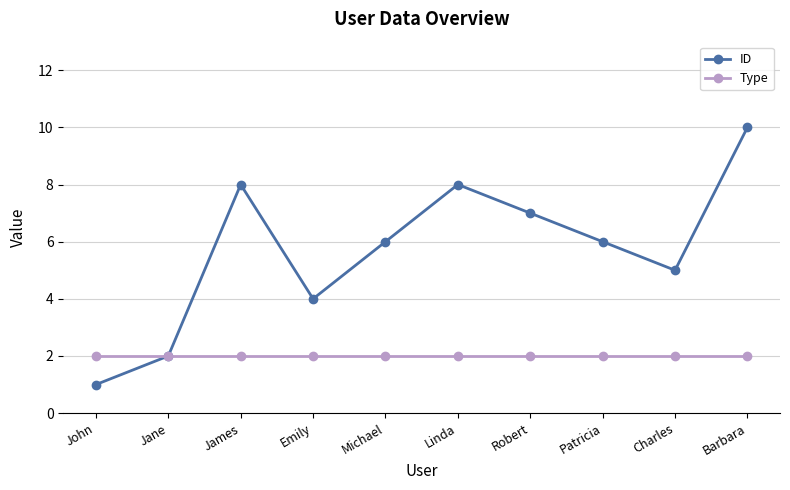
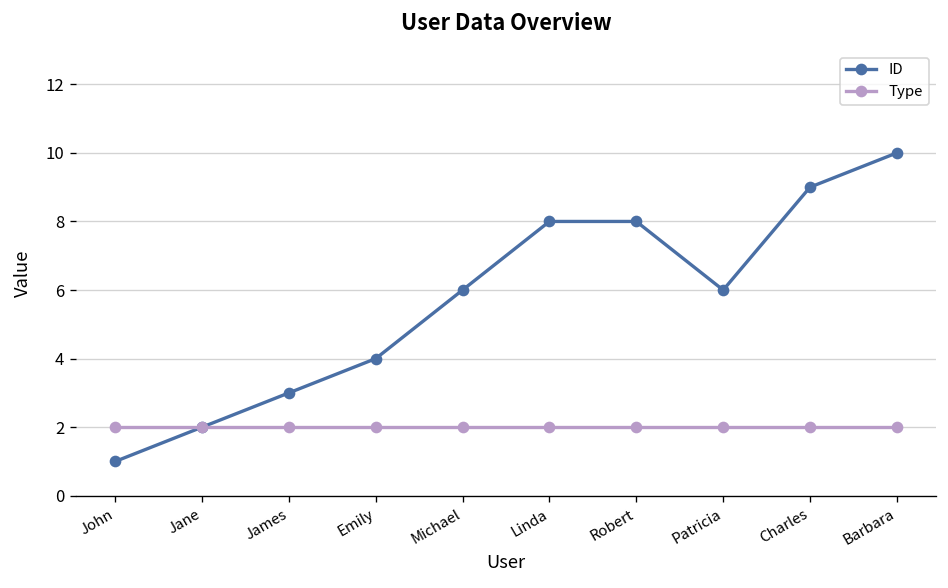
ID, James: 8 -> 3
ID, Robert: 7 -> 8
ID, Charles: 5 -> 9
